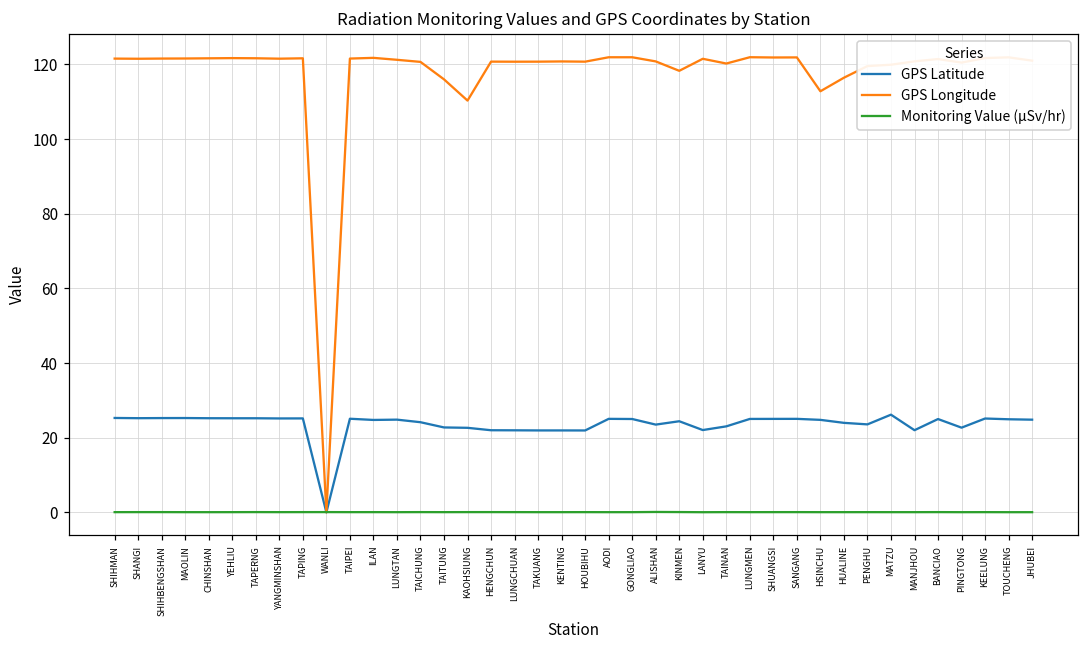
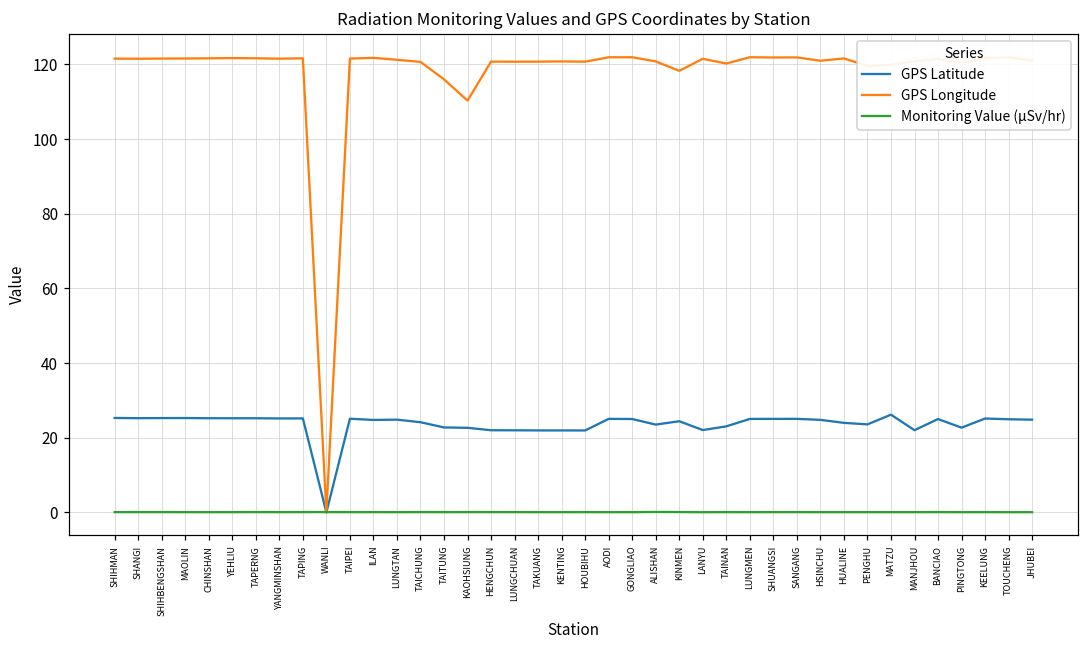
GPS Longitude, HSINCHU: 113 -> 121
GPS Longitude, HUALINE: 116 -> 122
